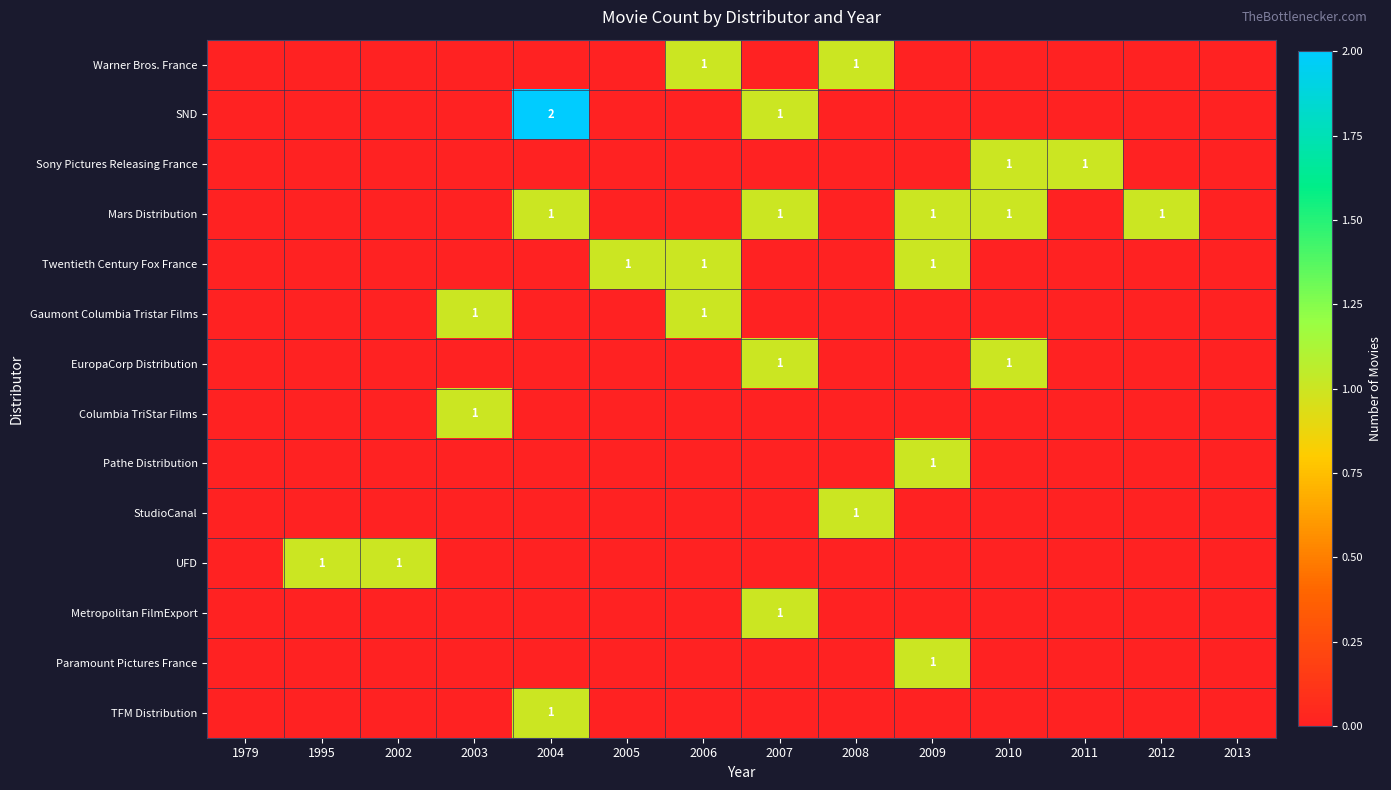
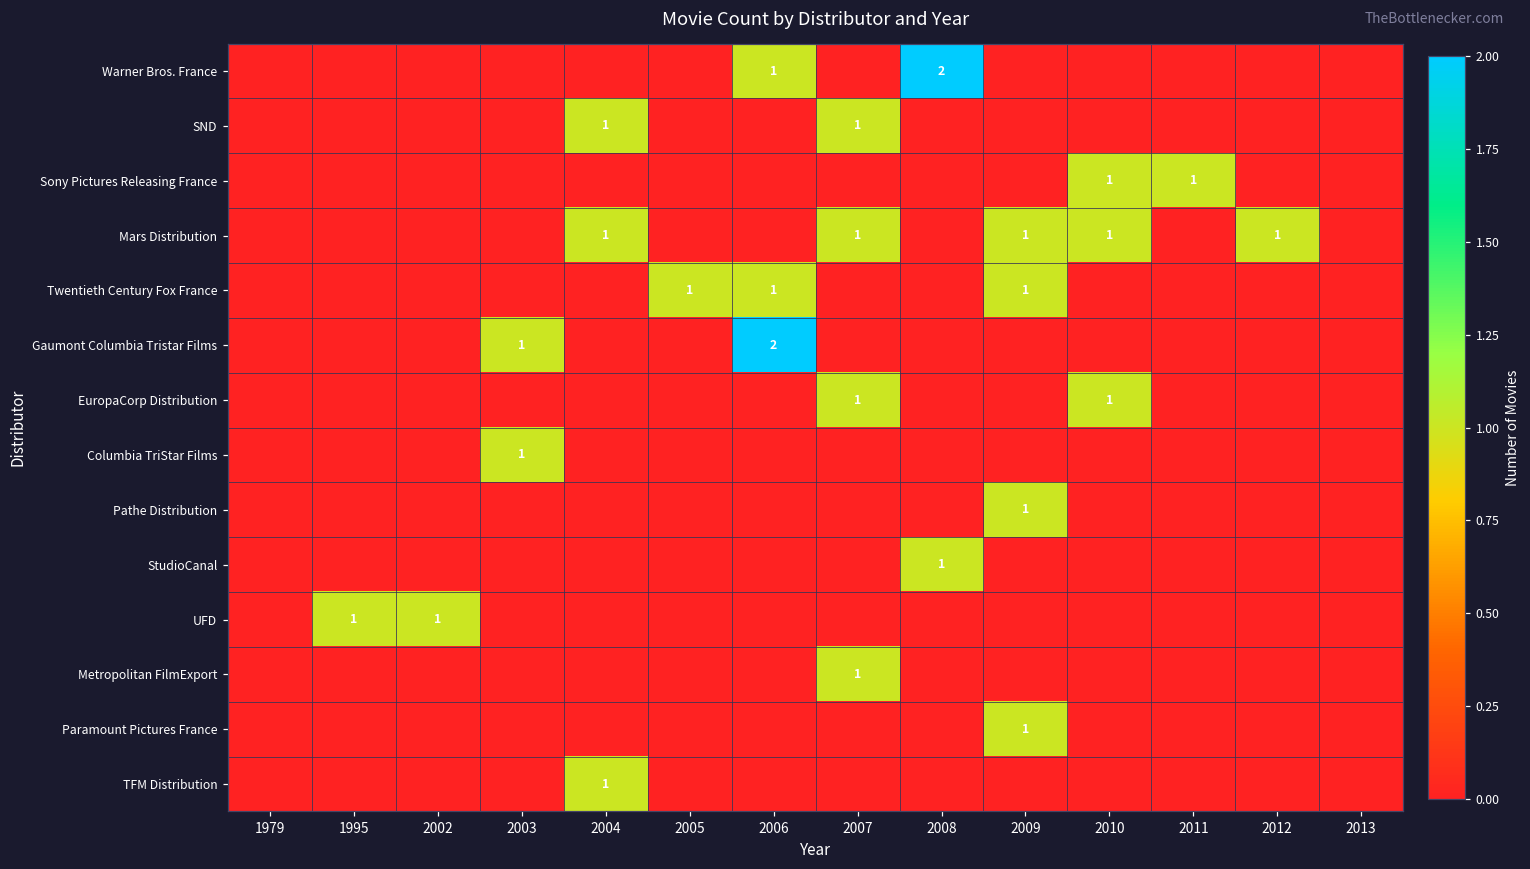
Warner Bros. France, 2008: 1 -> 2
SND, 2004: 2 -> 1
Gaumont Columbia Tristar Films, 2006: 1 -> 2
